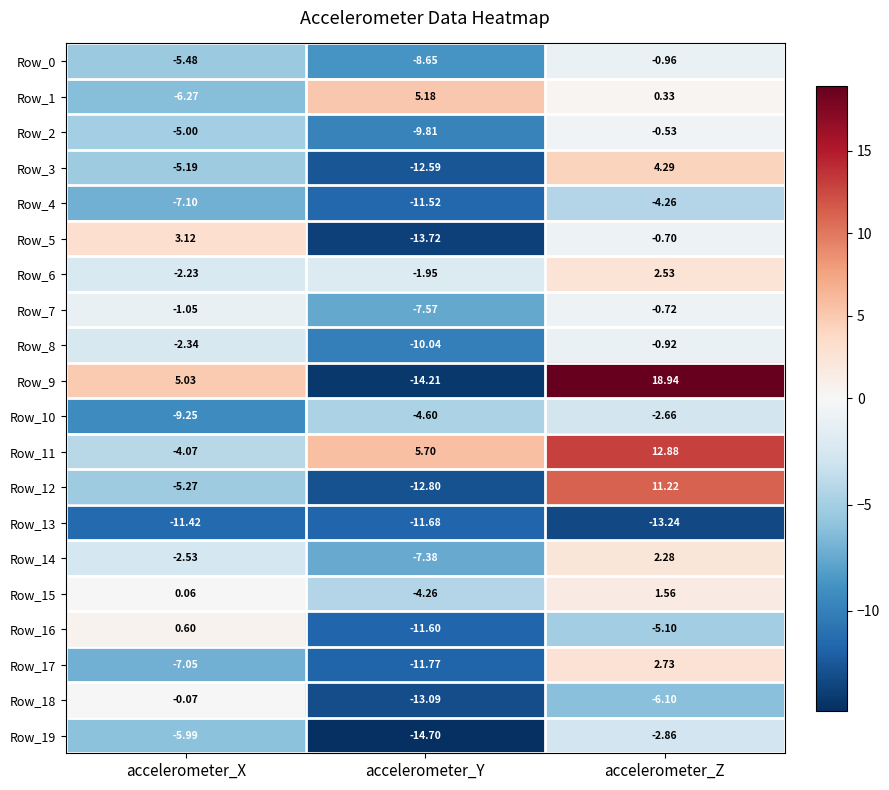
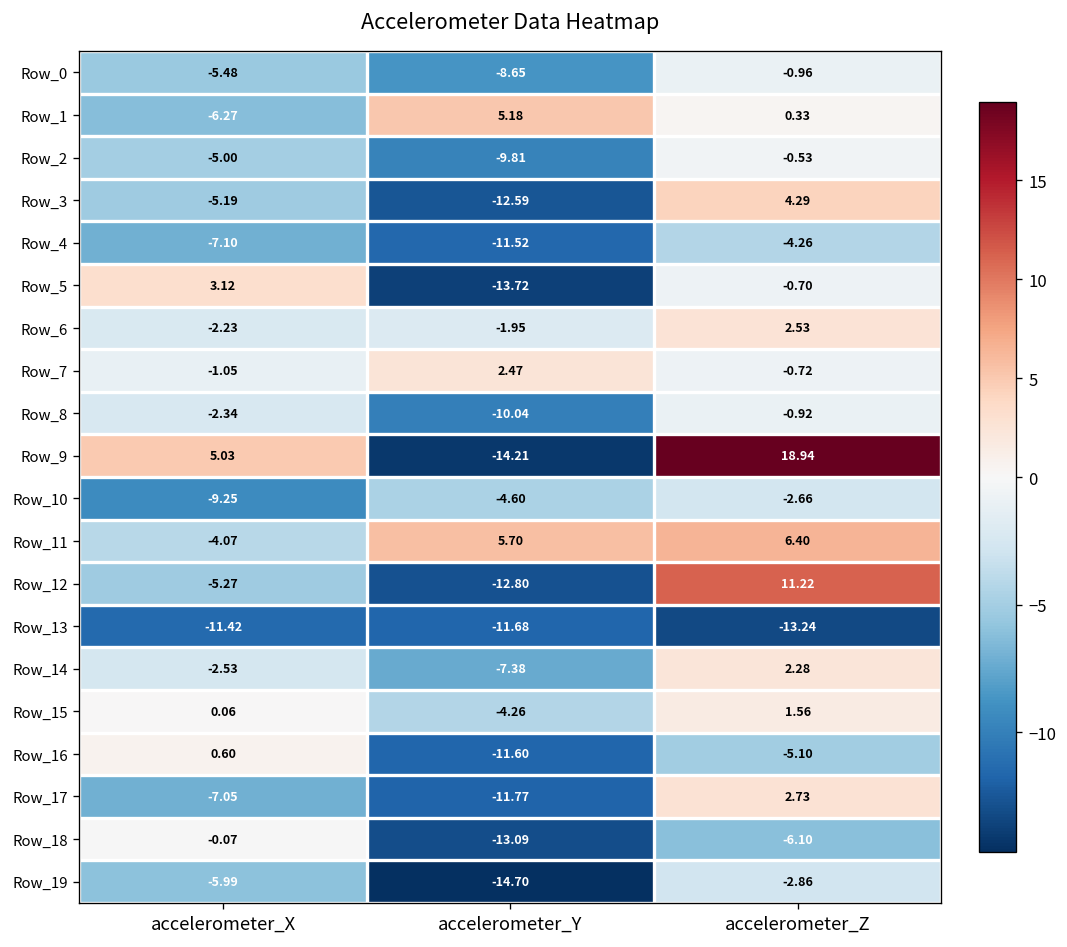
Row_7, accelerometer_Y: -7.57 -> 2.47
Row_11, accelerometer_Z: 12.88 -> 6.40
